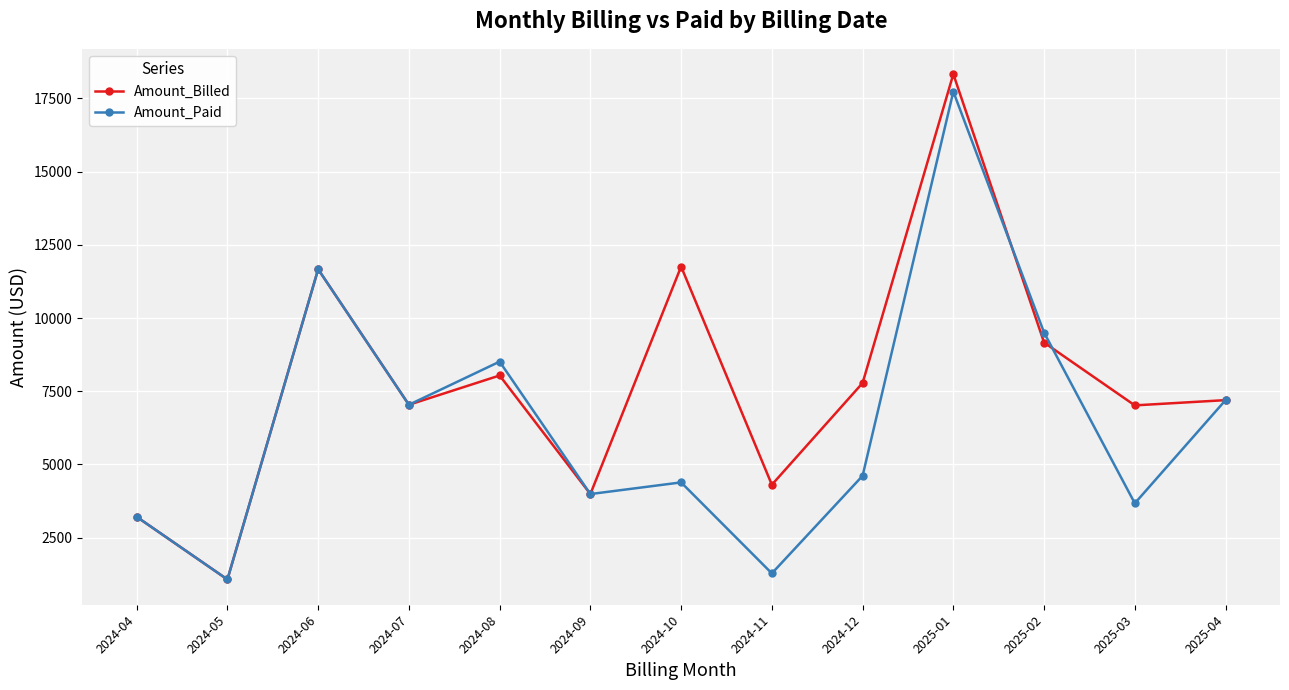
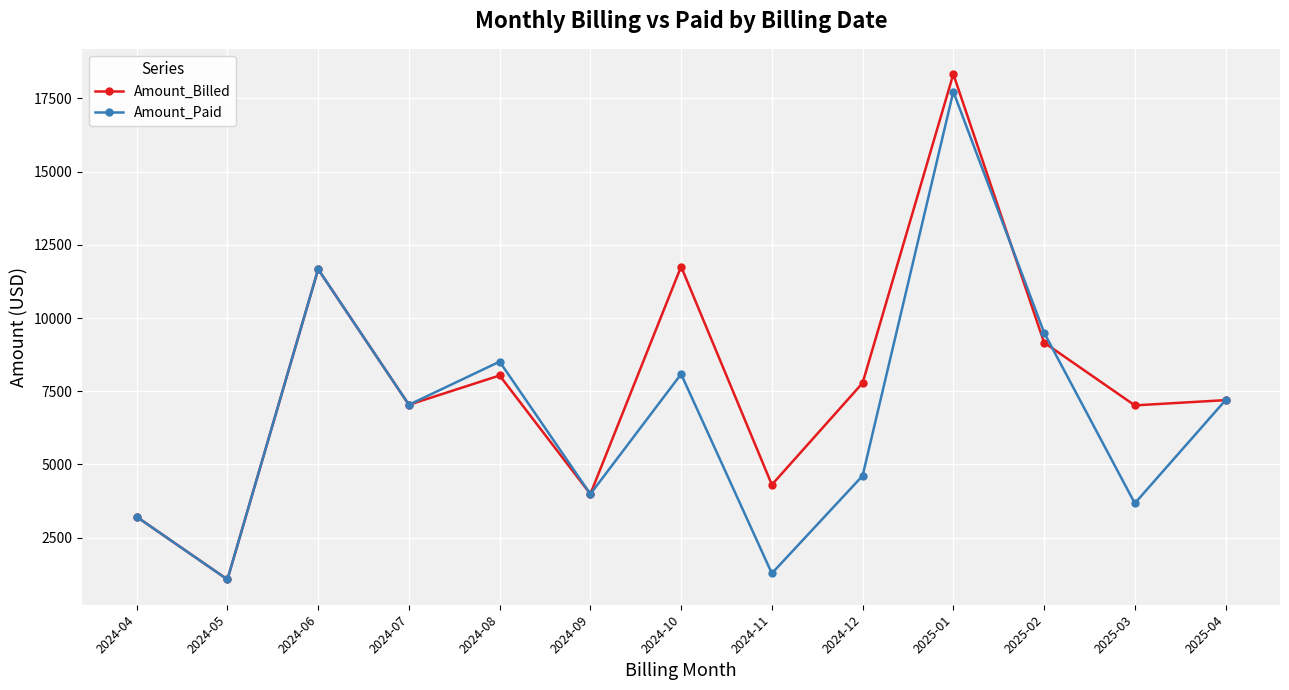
Amount_Paid, 2024-10: 4400 -> 8100
